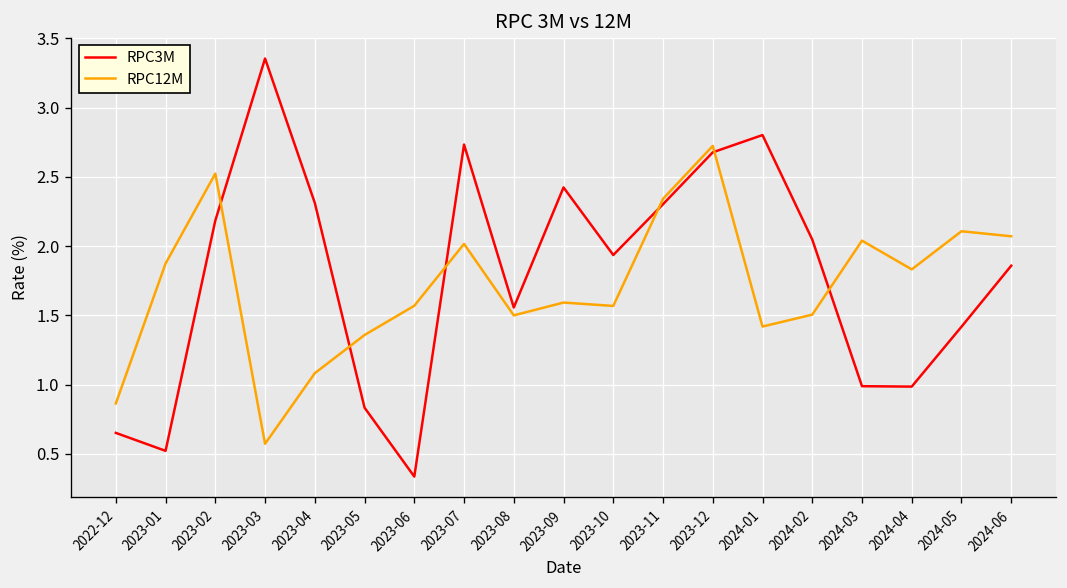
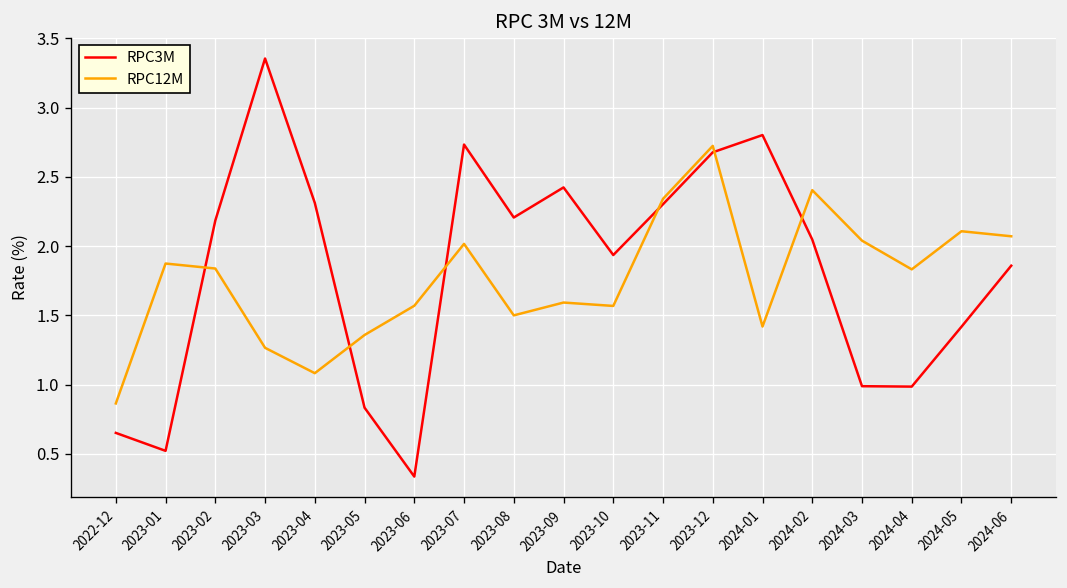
RPC12M, 2023-02: 2.52 -> 1.84
RPC12M, 2023-03: 0.57 -> 1.27
RPC3M, 2023-08: 1.56 -> 2.21
RPC12M, 2024-02: 1.51 -> 2.40
